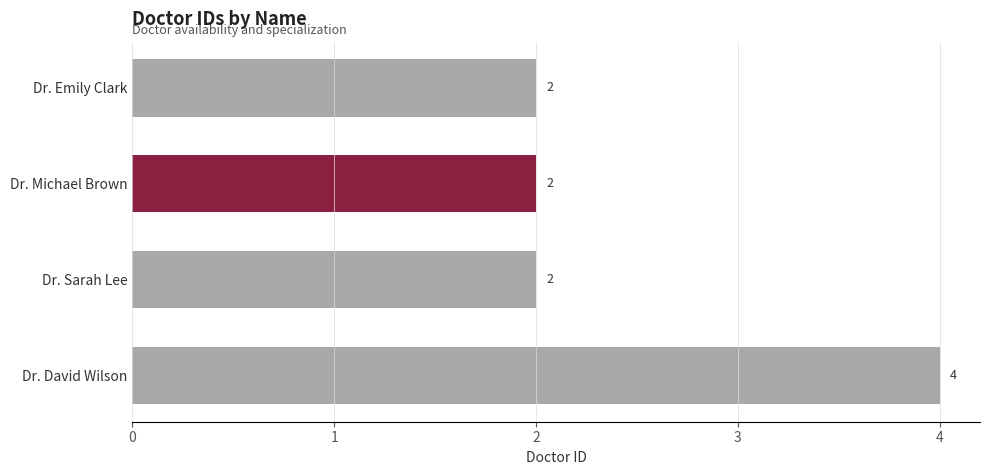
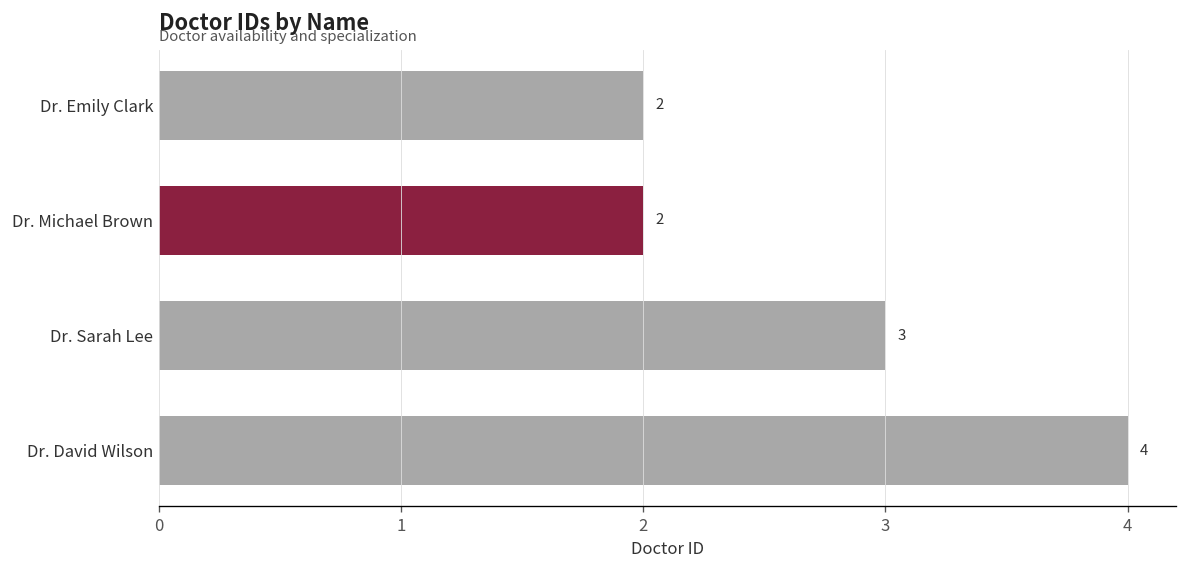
Dr. Sarah Lee: 2 -> 3
